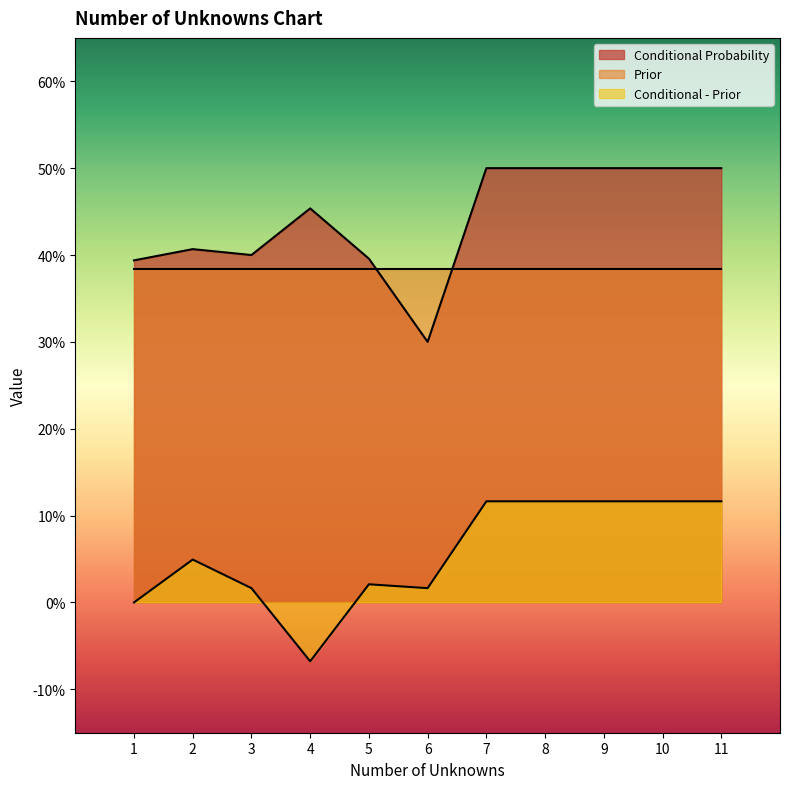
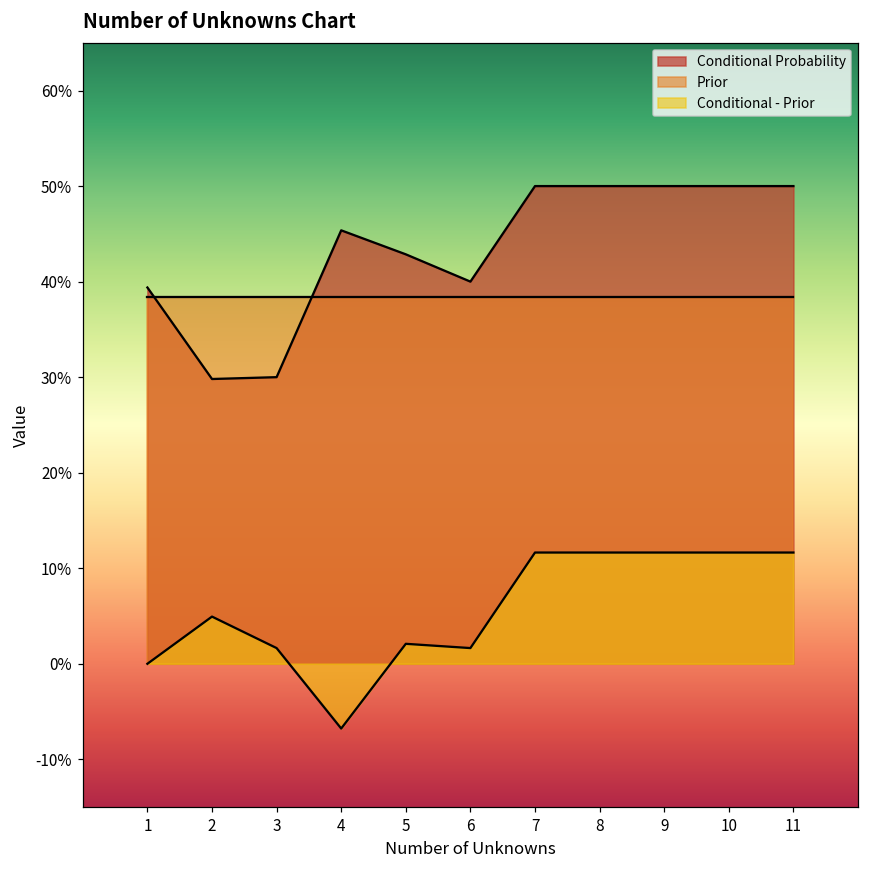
Conditional Probability, 2: 41% -> 30%
Conditional Probability, 3: 40% -> 30%
Conditional Probability, 5: 40% -> 43%
Conditional Probability, 6: 30% -> 40%
